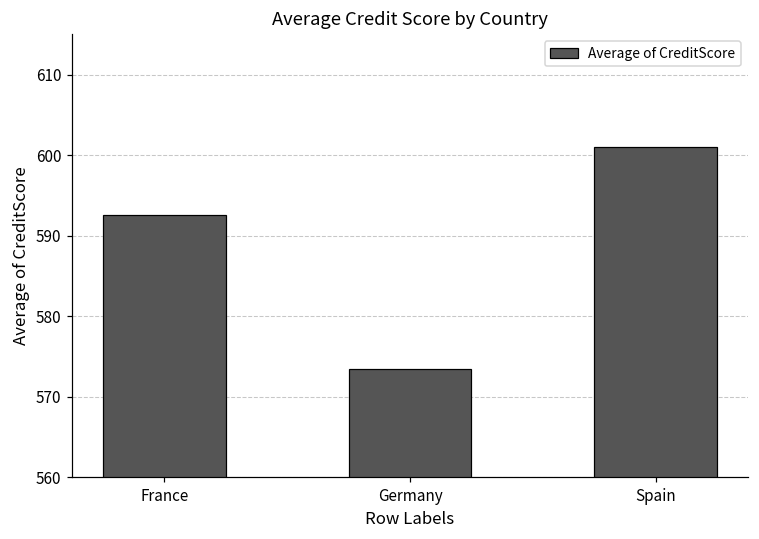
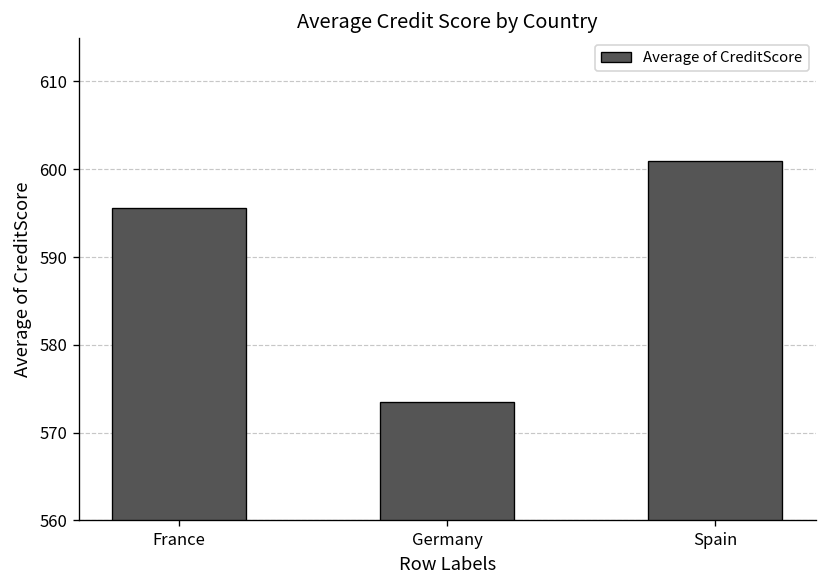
France: 593 -> 596
